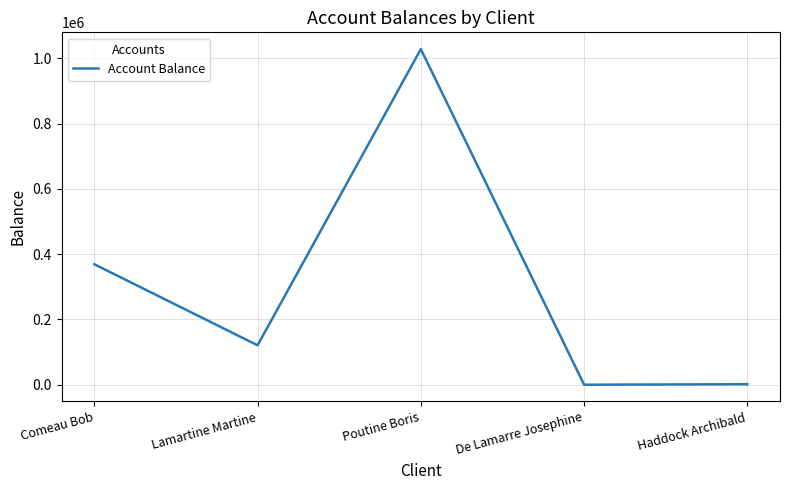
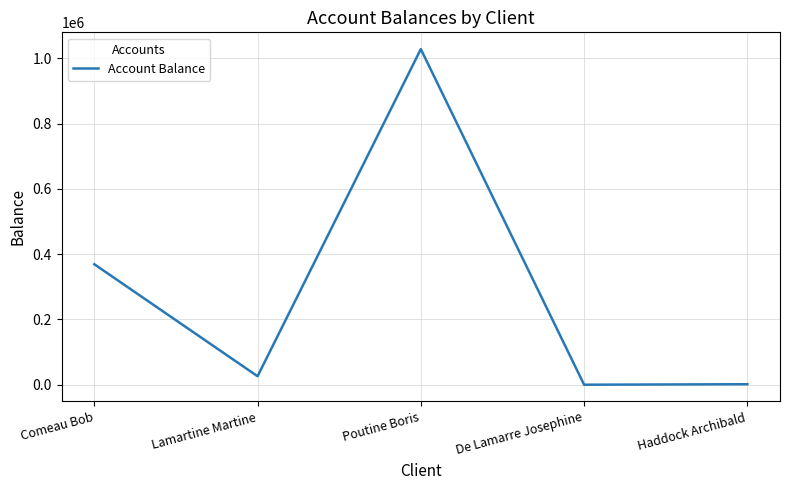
Lamartine Martine: 120000 -> 30000
